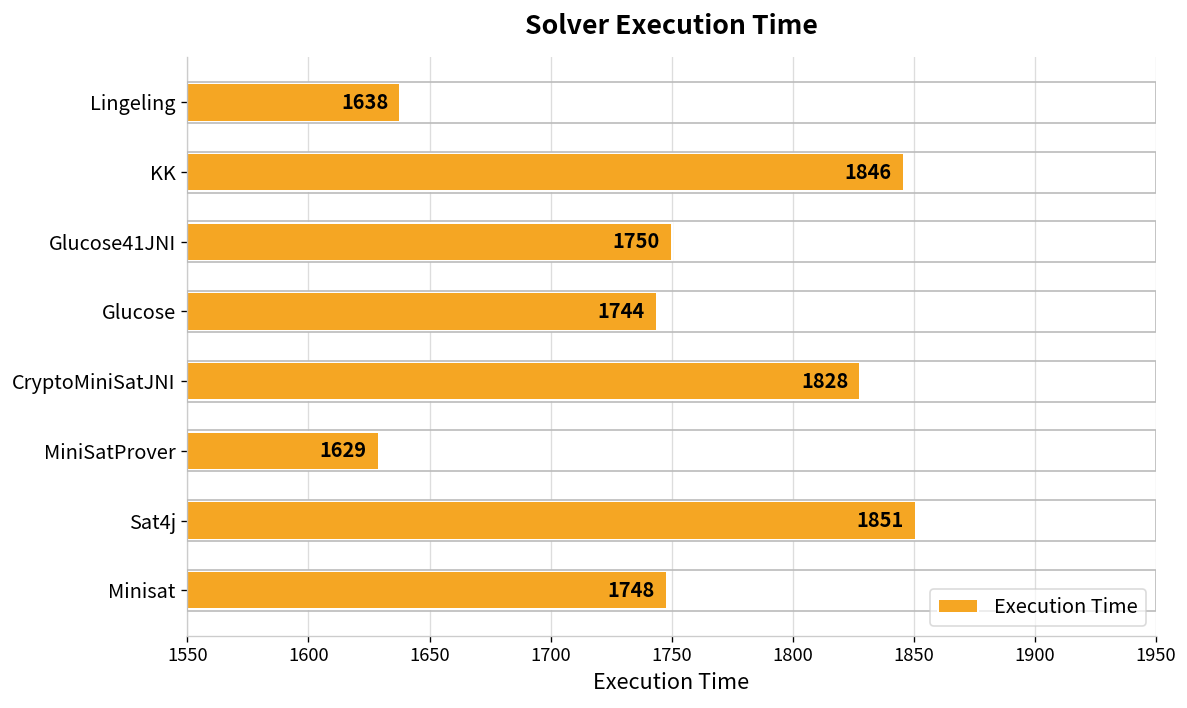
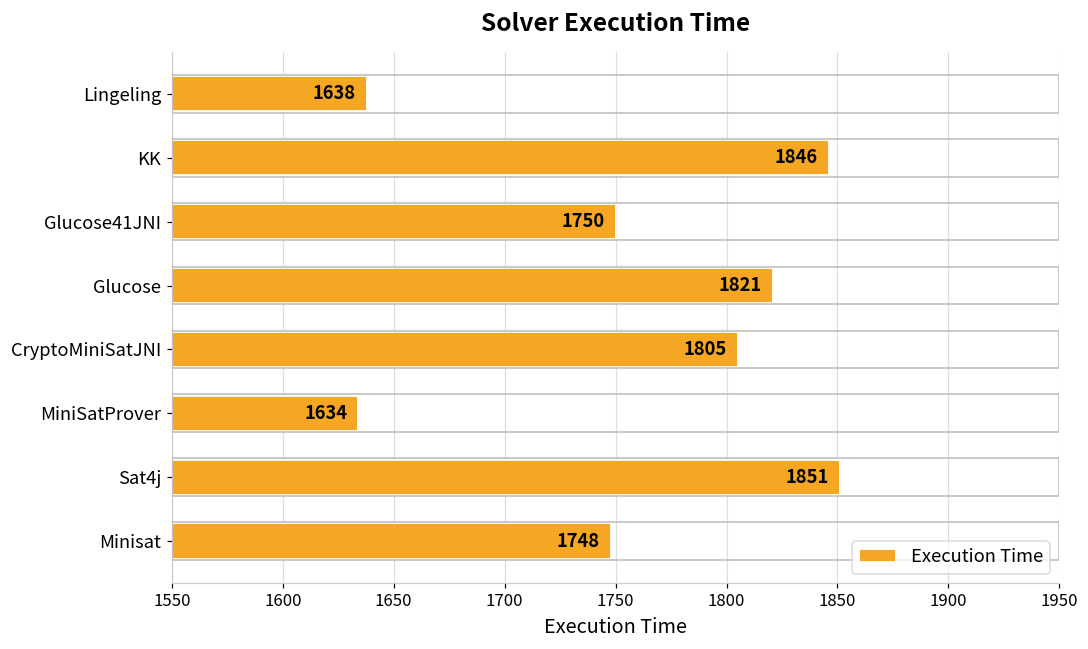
Glucose: 1744 -> 1821
CryptoMiniSatJNI: 1828 -> 1805
MiniSatProver: 1629 -> 1634
